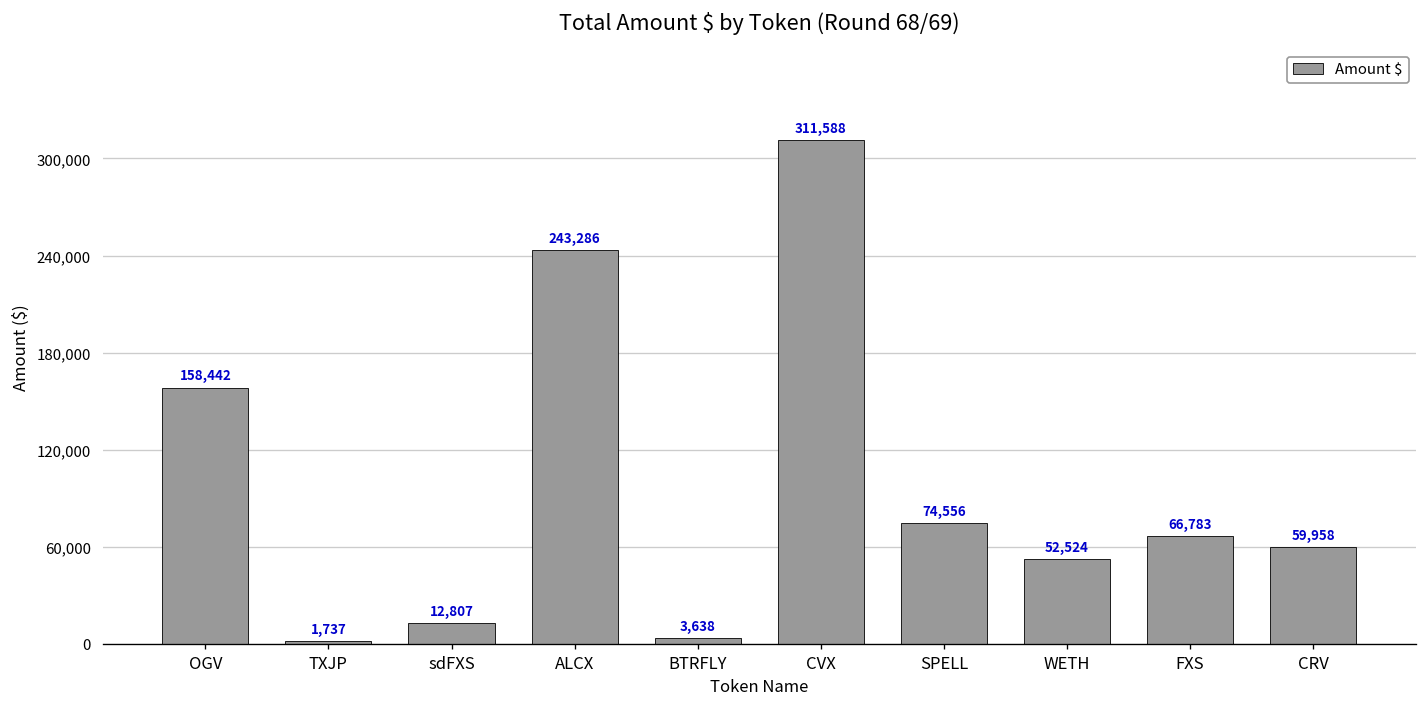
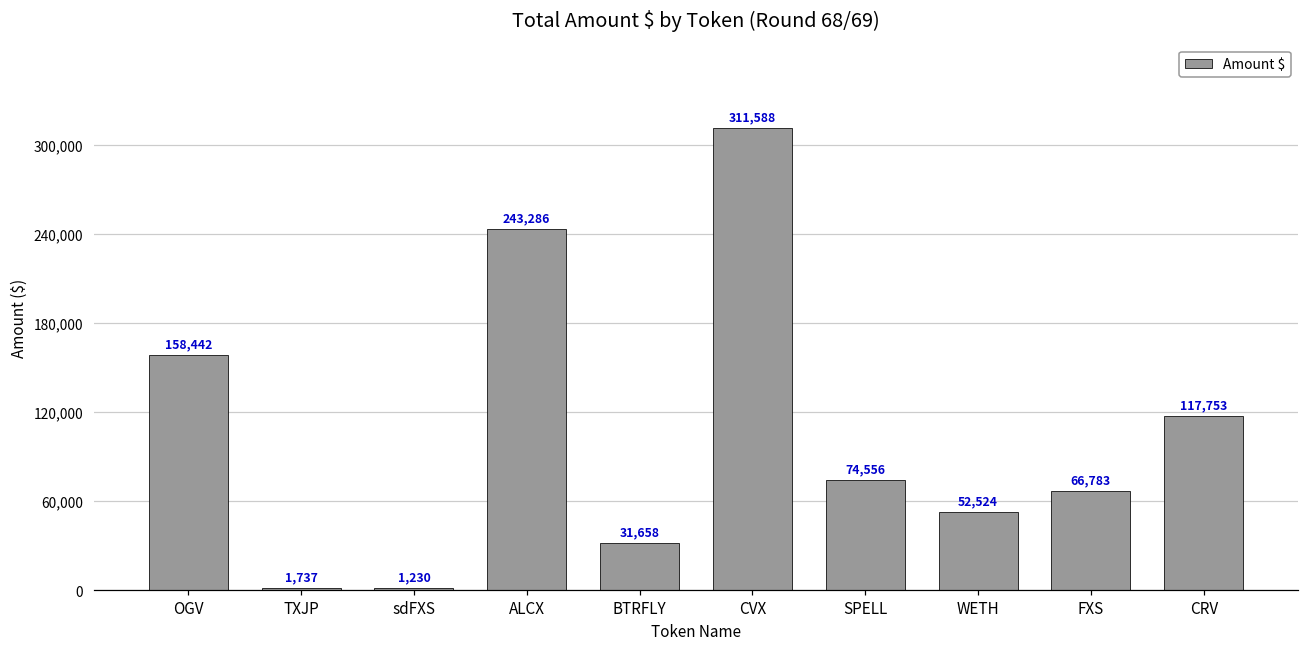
sdFXS: 12,807 -> 1,230
BTRFLY: 3,638 -> 31,658
CRV: 59,958 -> 117,753
